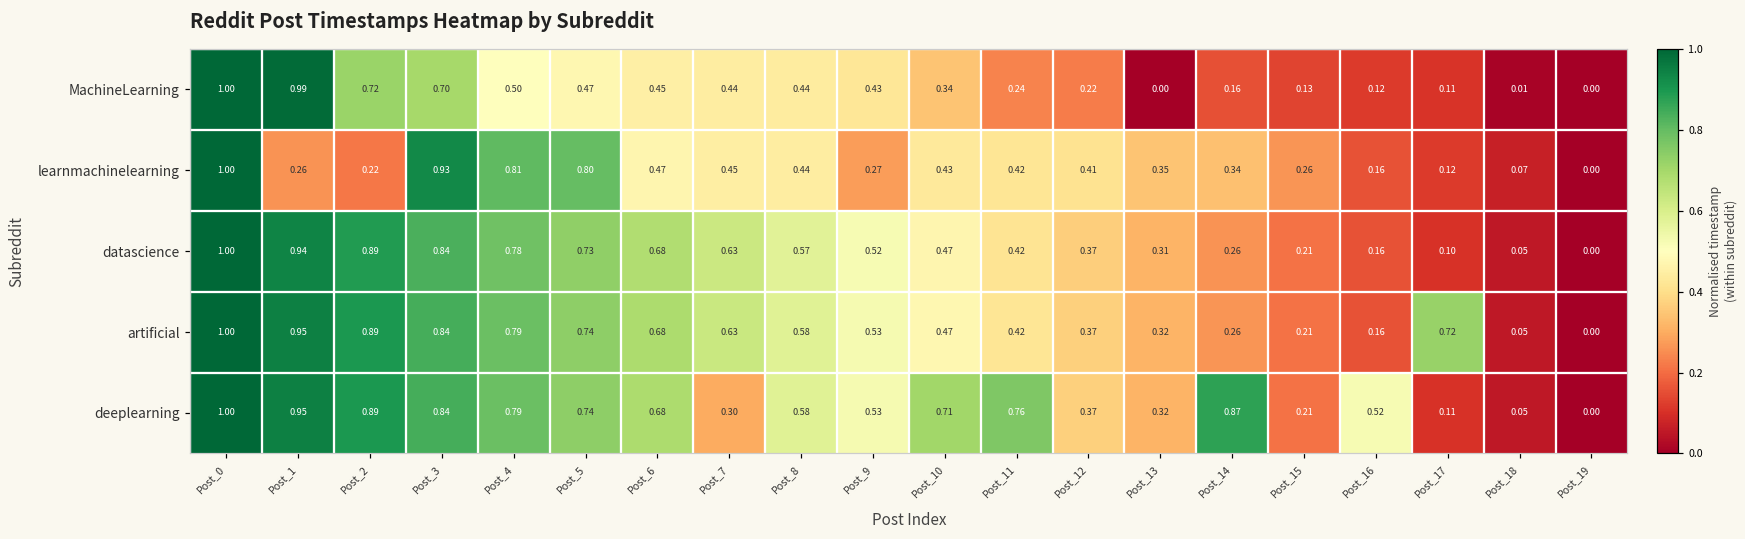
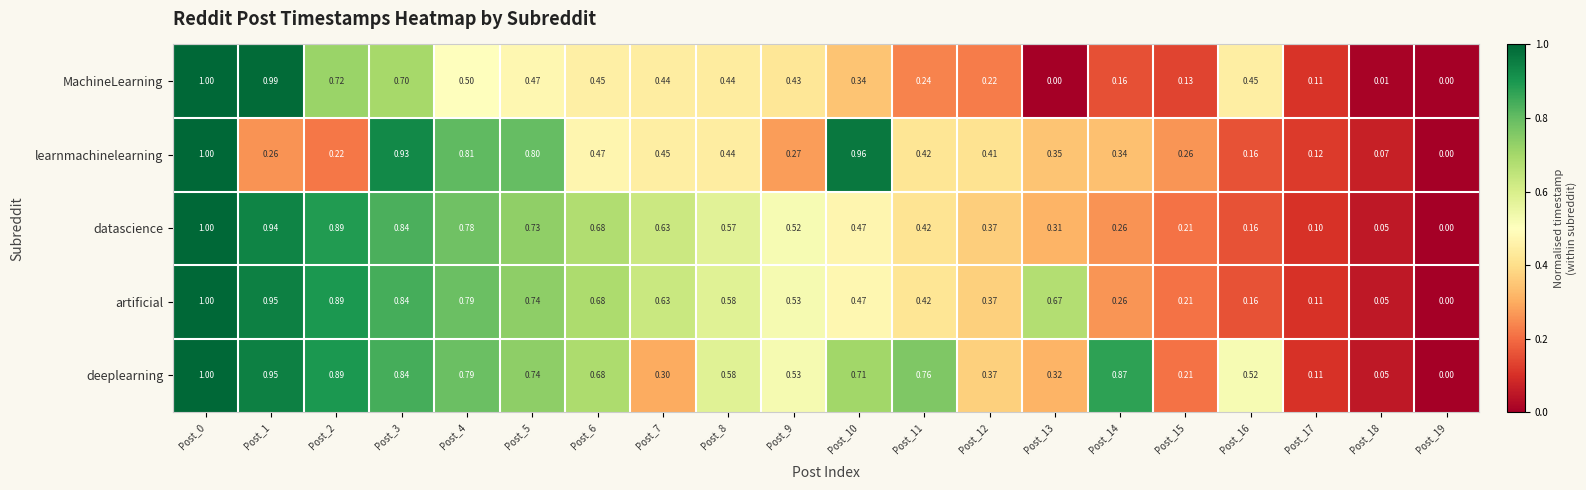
MachineLearning, Post_16: 0.12 -> 0.45
learnmachinelearning, Post_10: 0.43 -> 0.96
artificial, Post_13: 0.32 -> 0.67
artificial, Post_17: 0.72 -> 0.11
